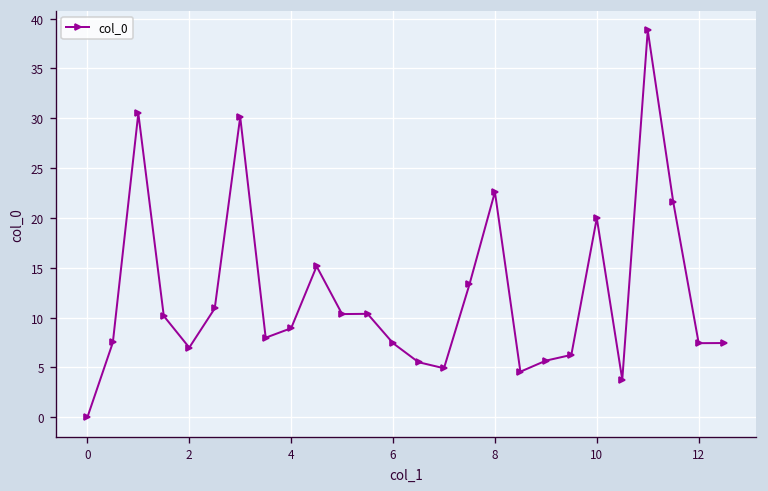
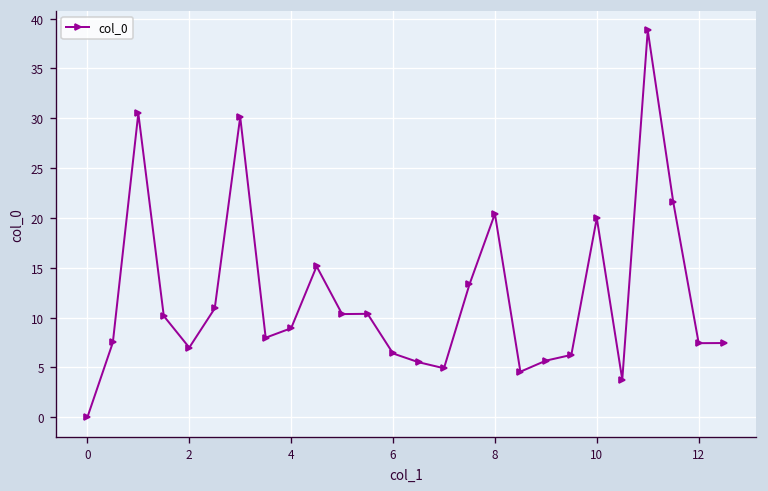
6: 7 -> 6
8: 23 -> 20
